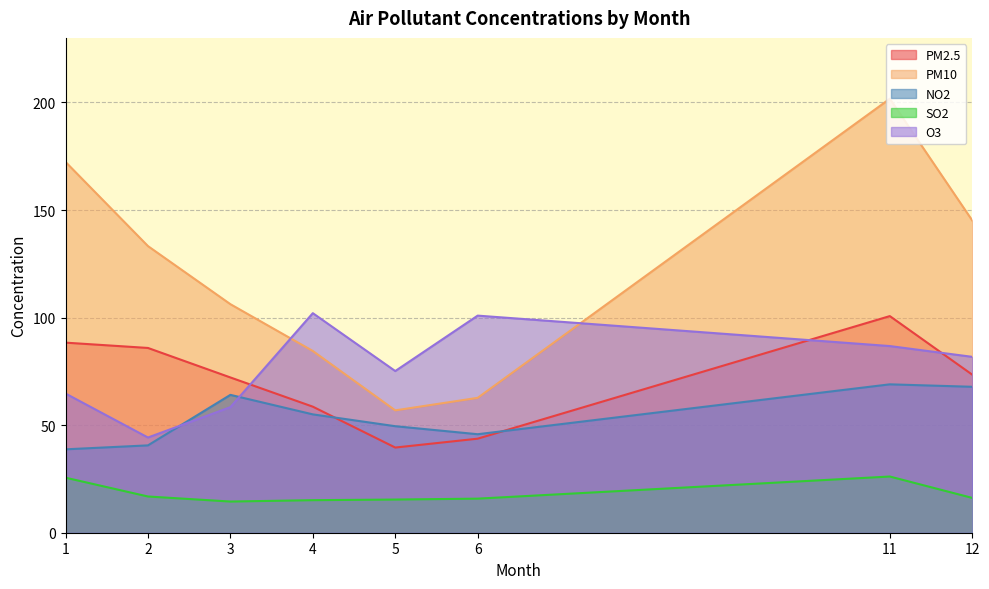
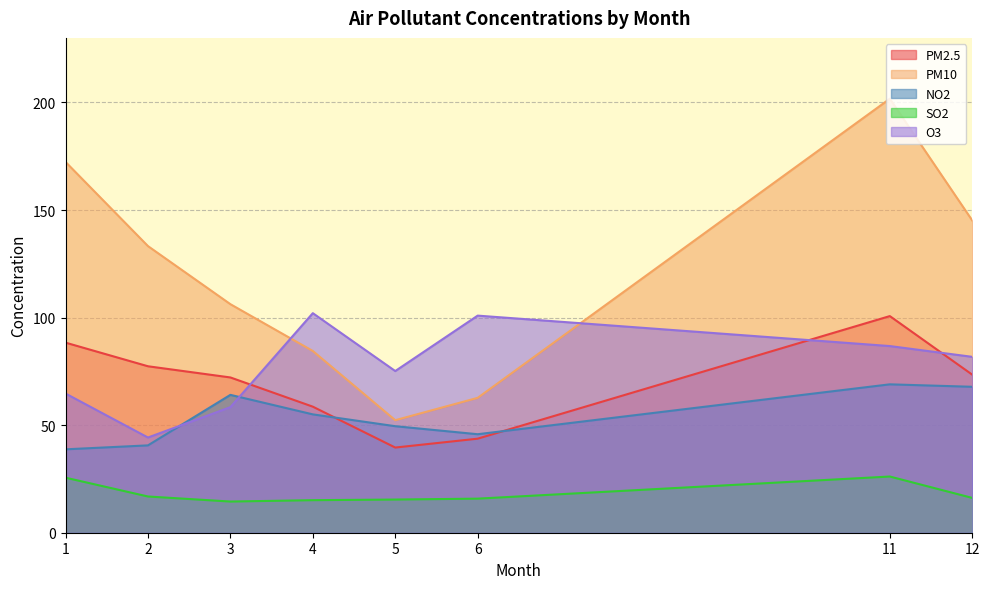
PM2.5, 2: 86 -> 77
PM10, 5: 57 -> 52
